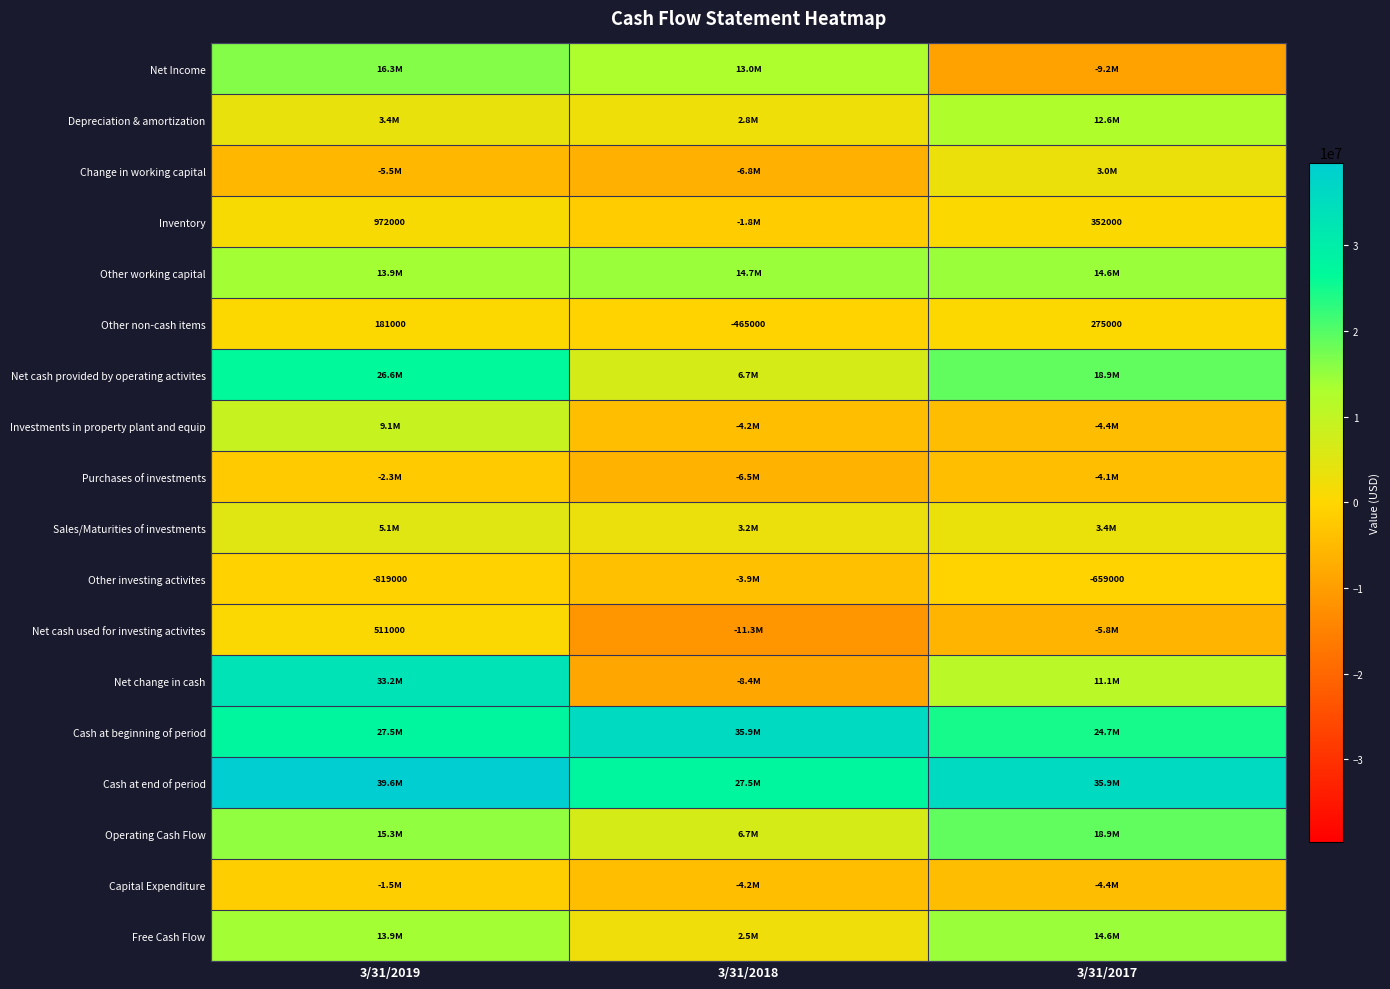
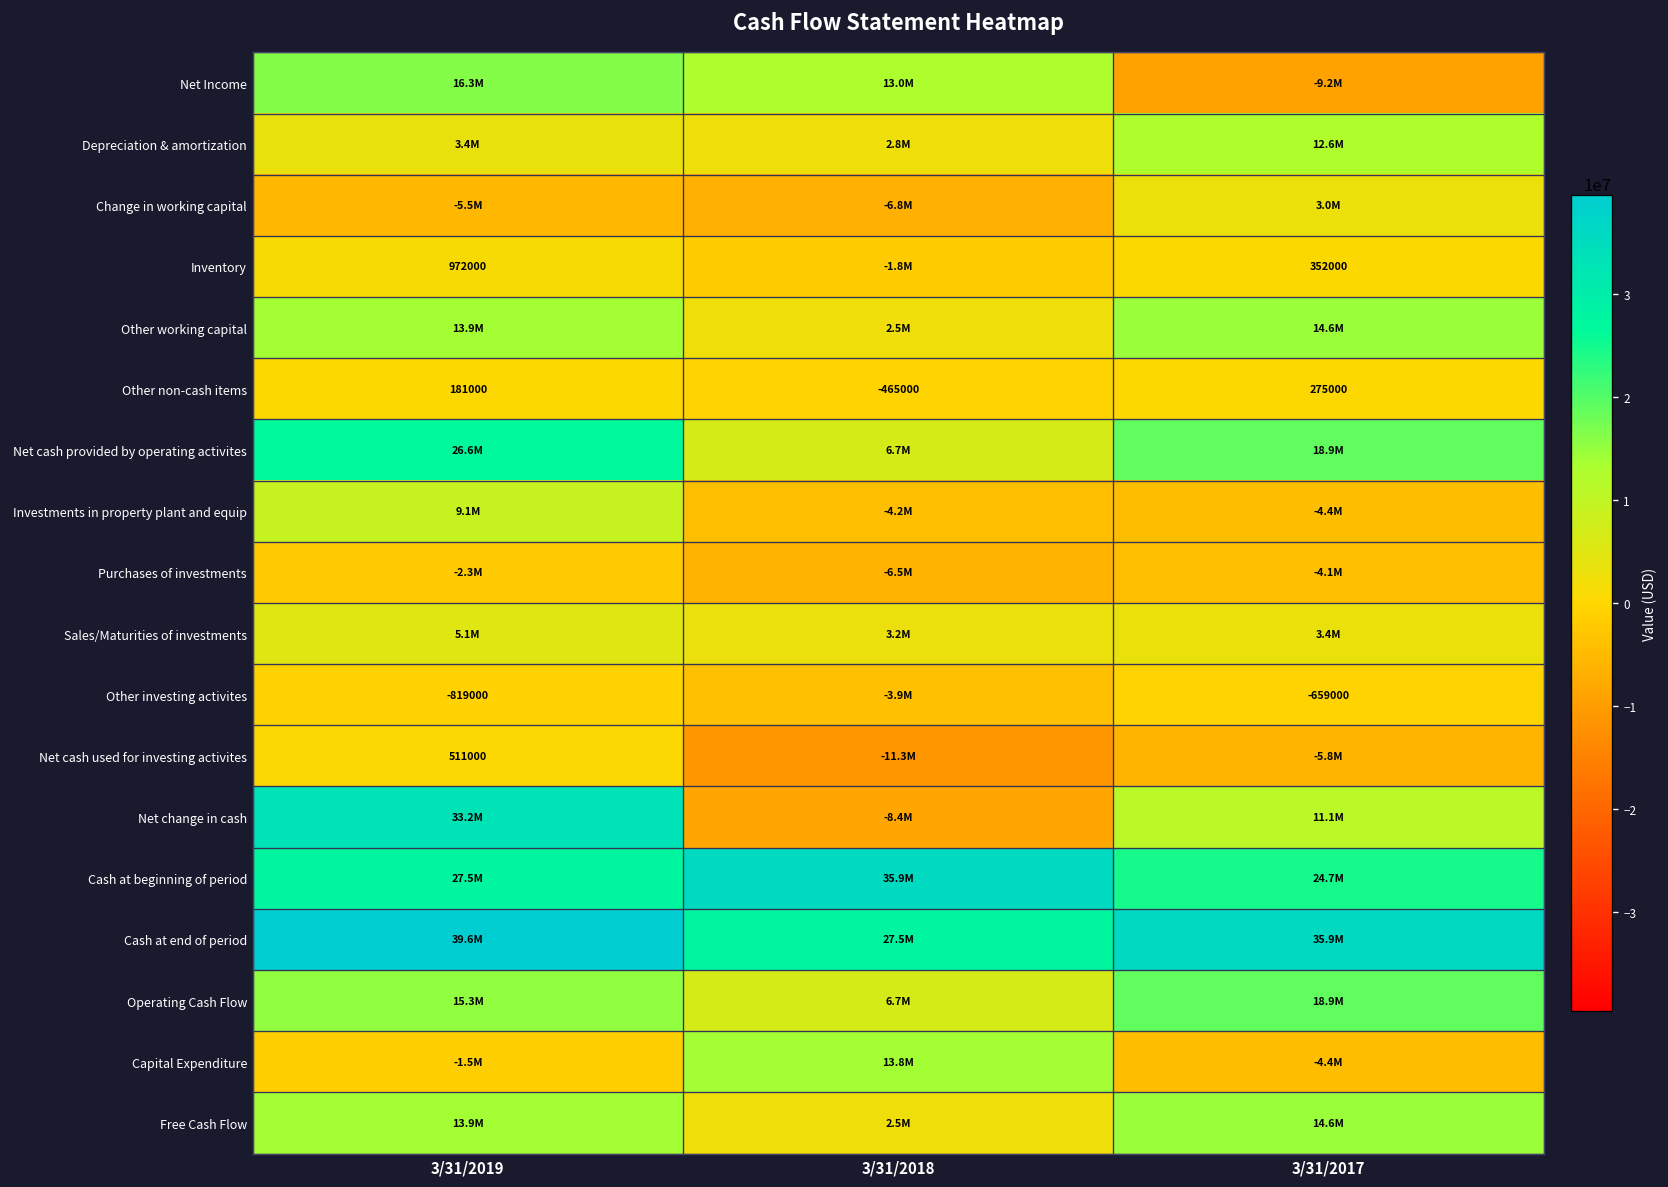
Other working capital, 3/31/2018: 14.7M -> 2.5M
Capital Expenditure, 3/31/2018: -4.2M -> 13.8M
